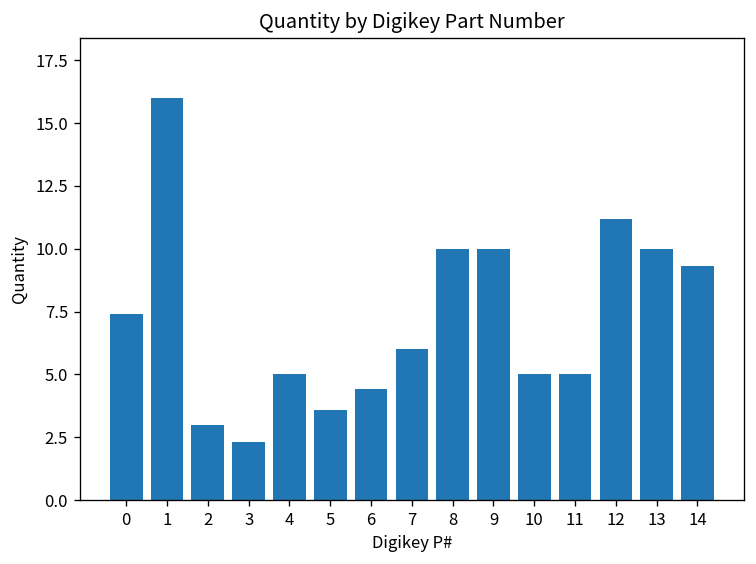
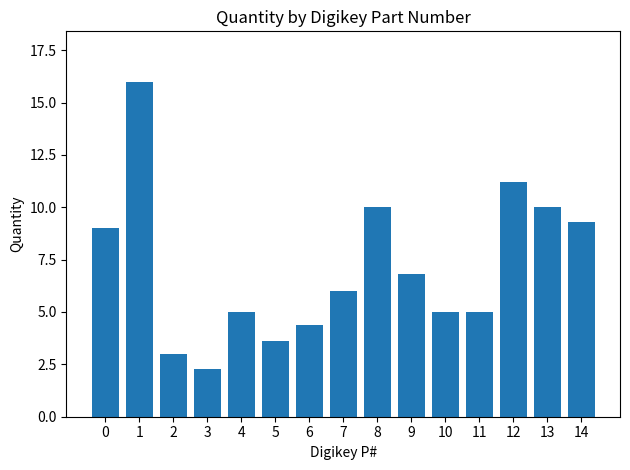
0: 7.4 -> 9.0
9: 10.0 -> 6.8
